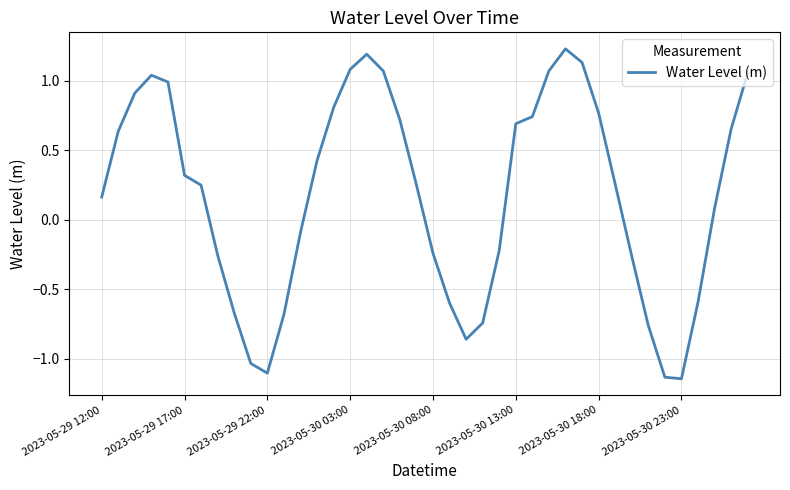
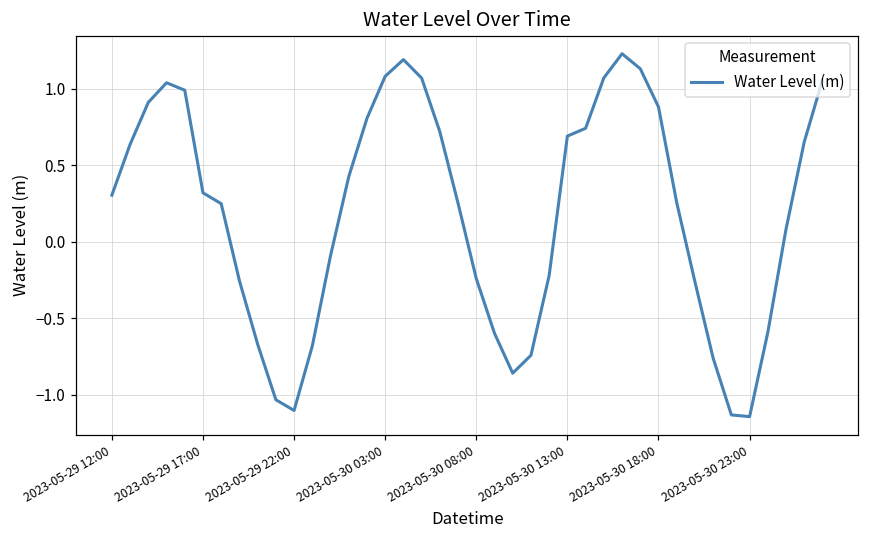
2023-05-29 12:00: 0.16 -> 0.30
2023-05-30 18:00: 0.77 -> 0.88
